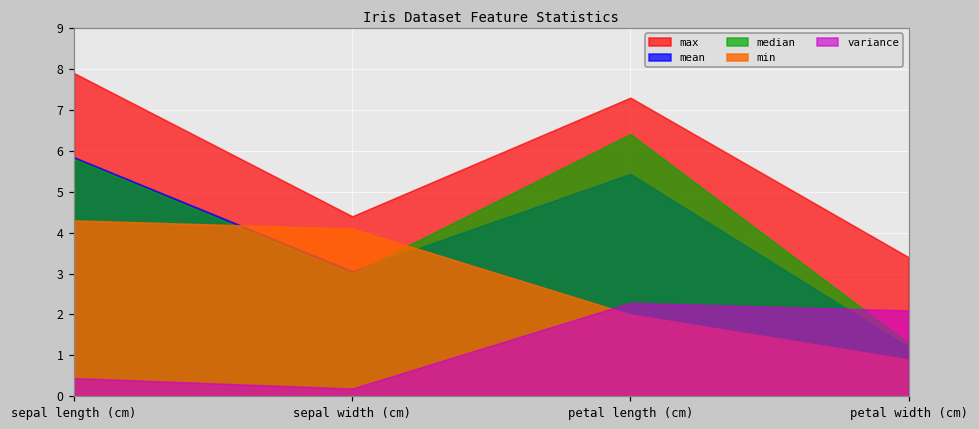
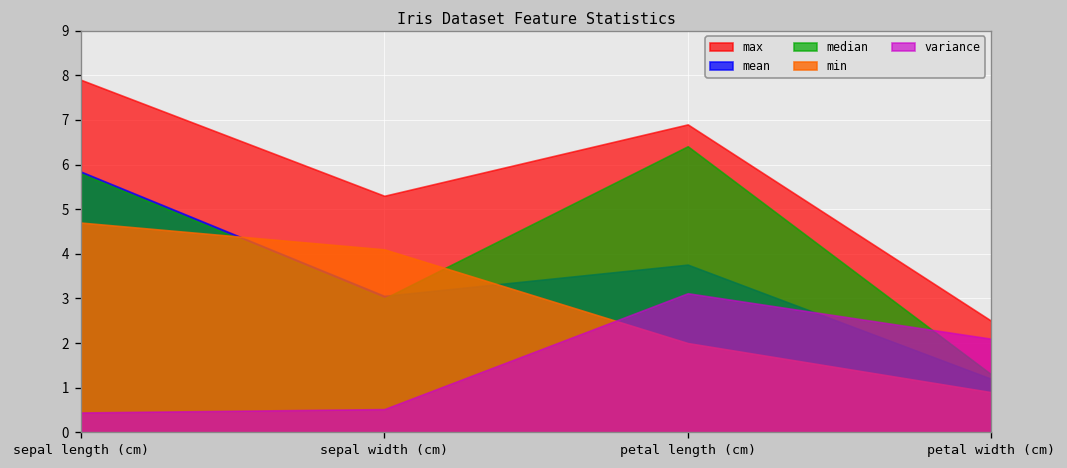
min, sepal length (cm): 4.3 -> 4.7
max, sepal width (cm): 4.4 -> 5.3
variance, sepal width (cm): 0.2 -> 0.5
max, petal length (cm): 7.3 -> 6.9
mean, petal length (cm): 5.4 -> 3.8
variance, petal length (cm): 2.3 -> 3.1
max, petal width (cm): 3.4 -> 2.5
